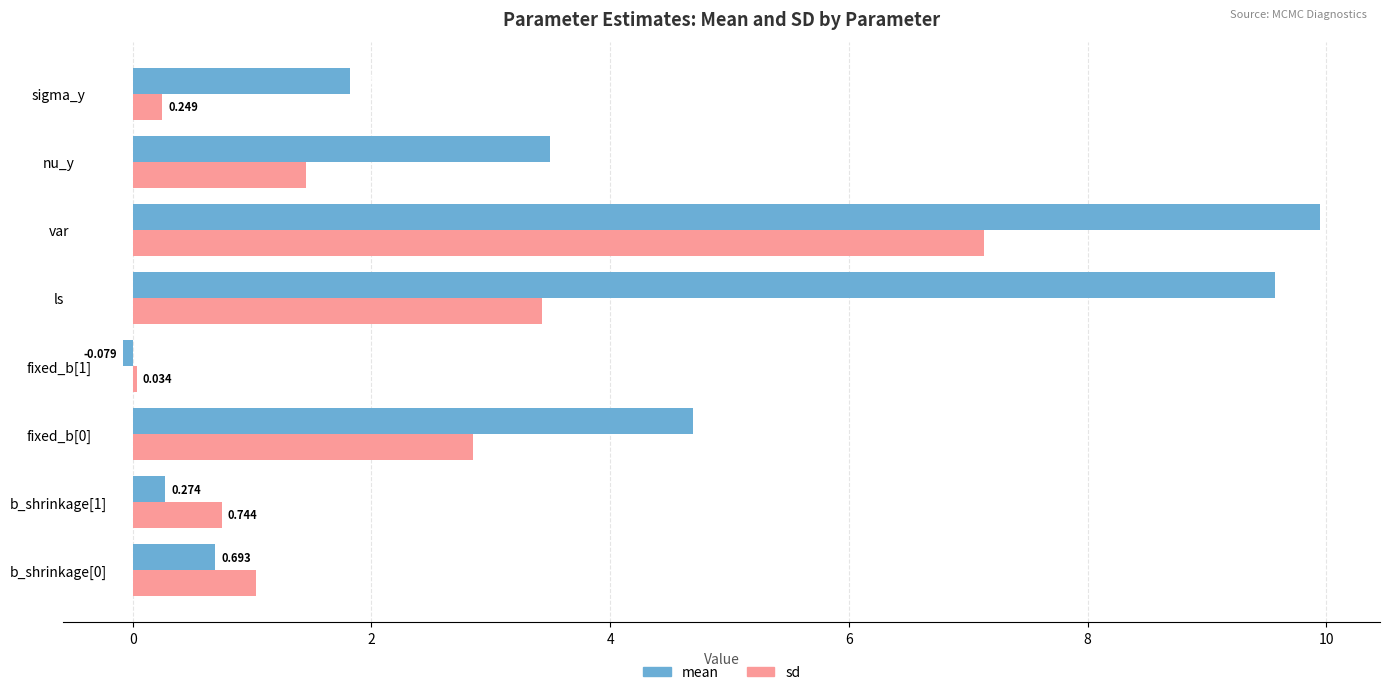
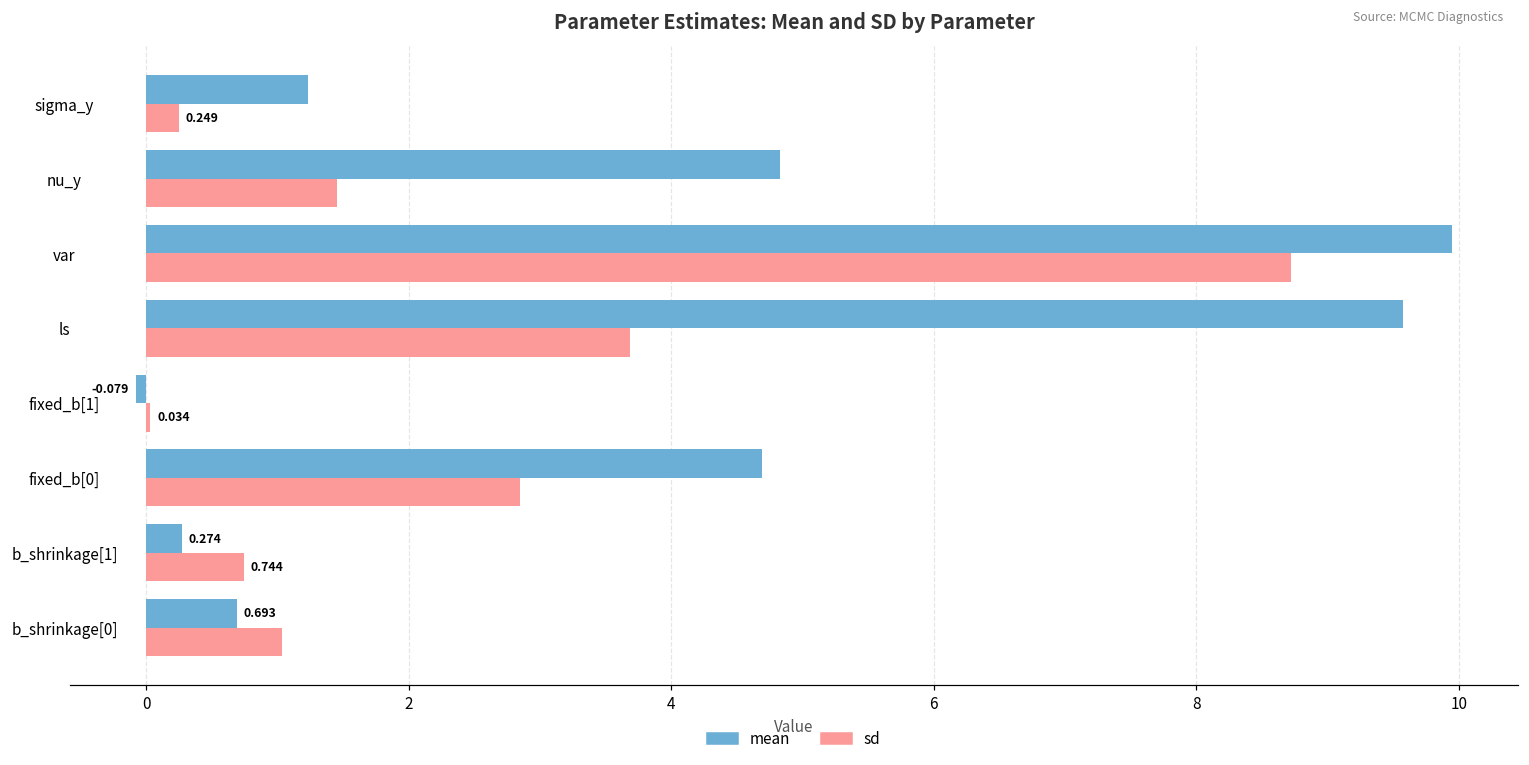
mean, sigma_y: 1.82 -> 1.24
mean, nu_y: 3.50 -> 4.83
sd, var: 7.13 -> 8.72
sd, ls: 3.43 -> 3.69
